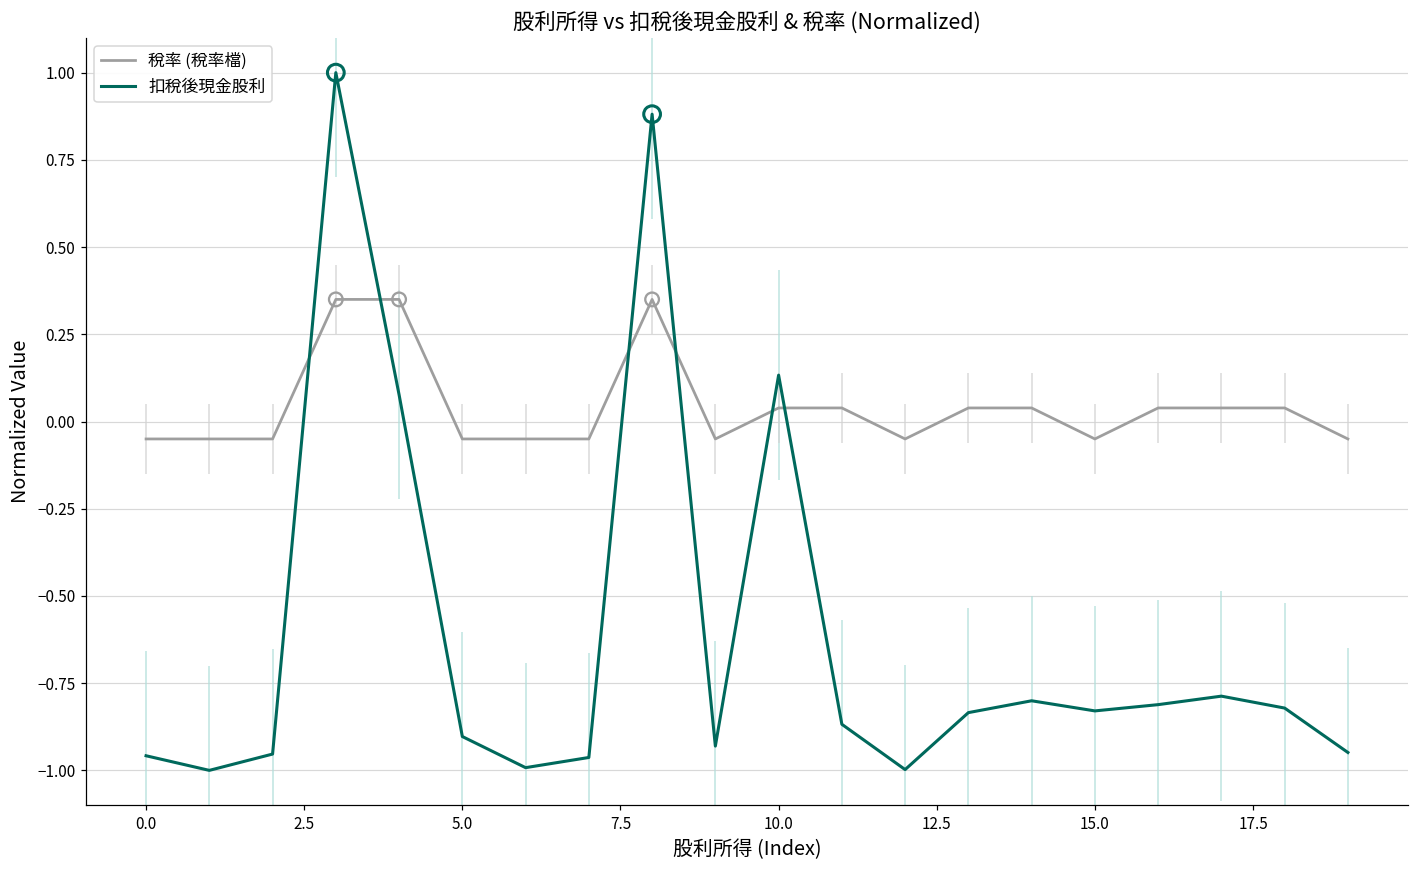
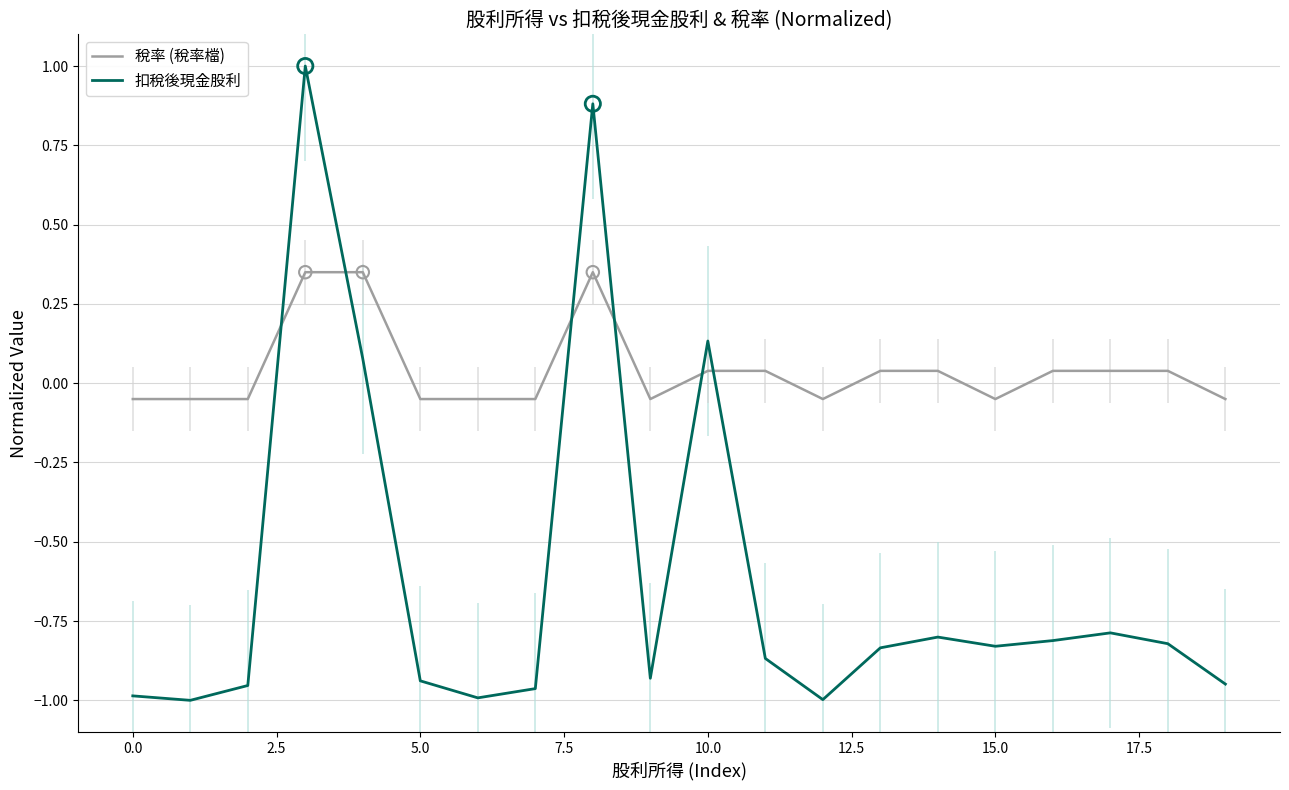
扣稅後現金股利, 0.0: -0.96 -> -0.99
扣稅後現金股利, 5.0: -0.90 -> -0.94
